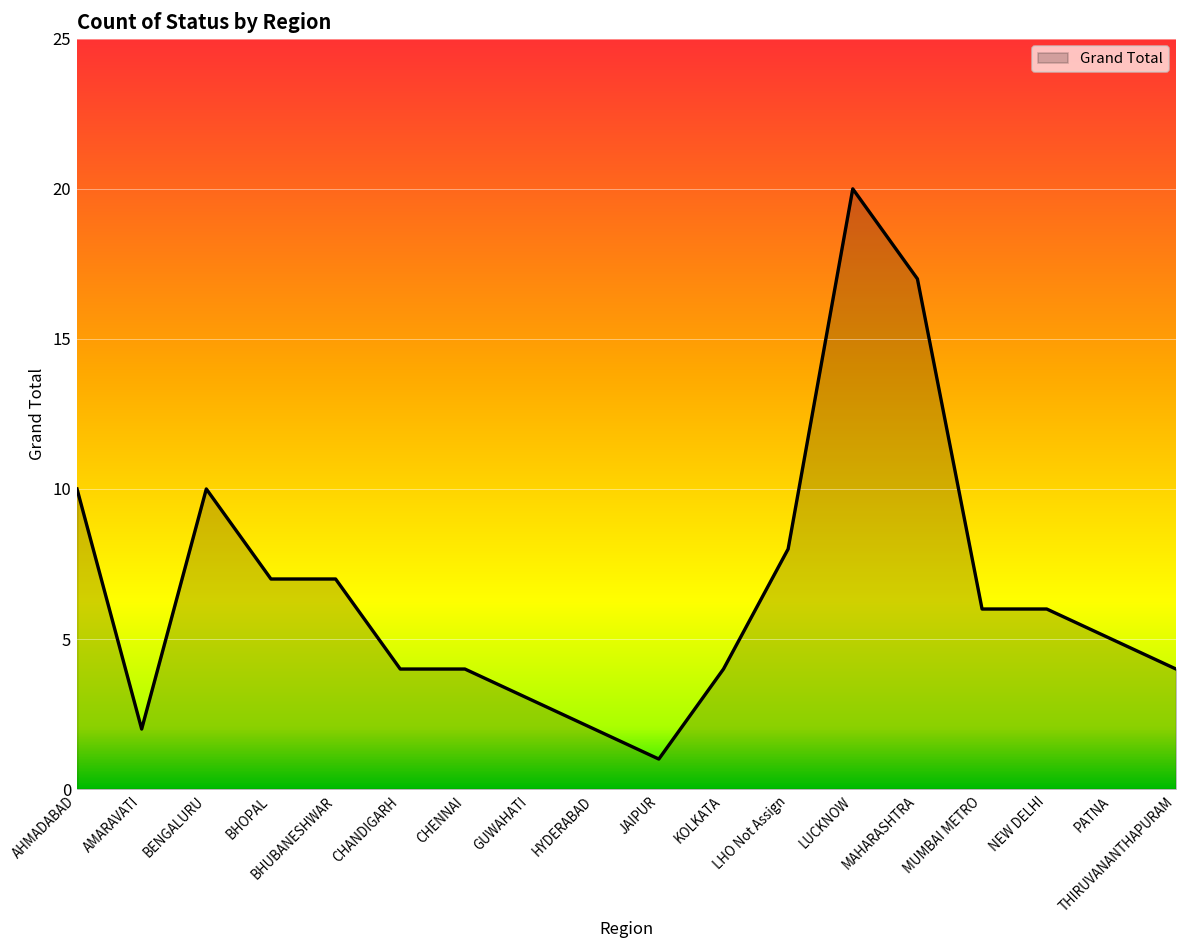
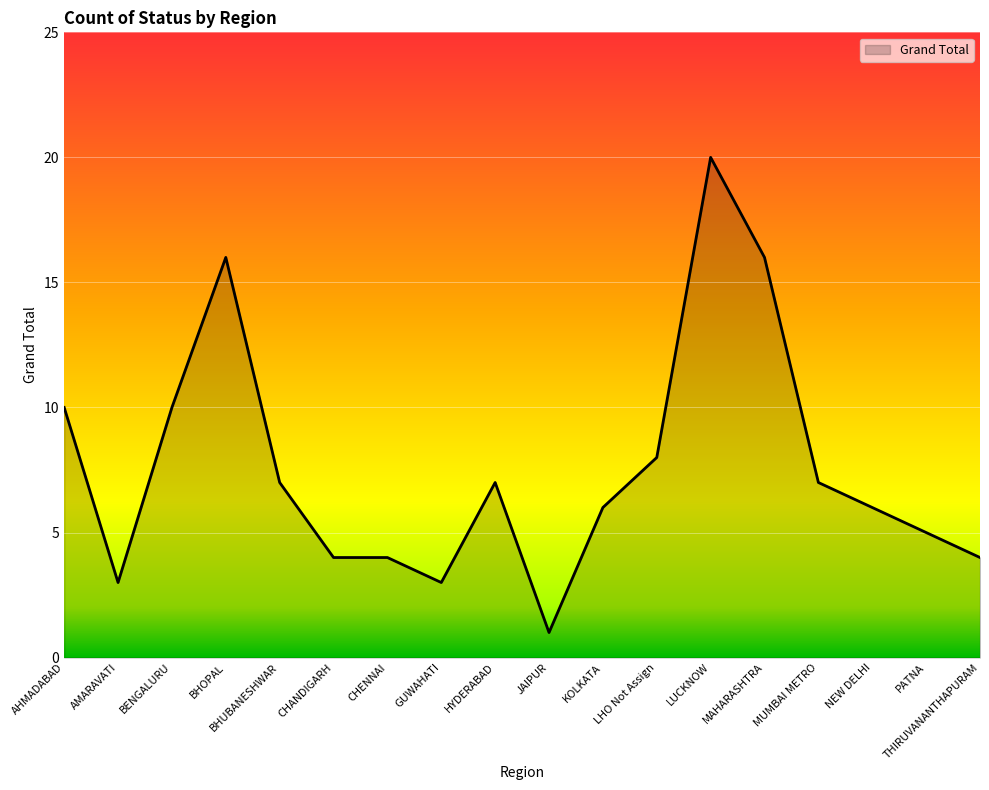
AMARAVATI: 2 -> 3
BHOPAL: 7 -> 16
HYDERABAD: 2 -> 7
KOLKATA: 4 -> 6
MAHARASHTRA: 17 -> 16
MUMBAI METRO: 6 -> 7
